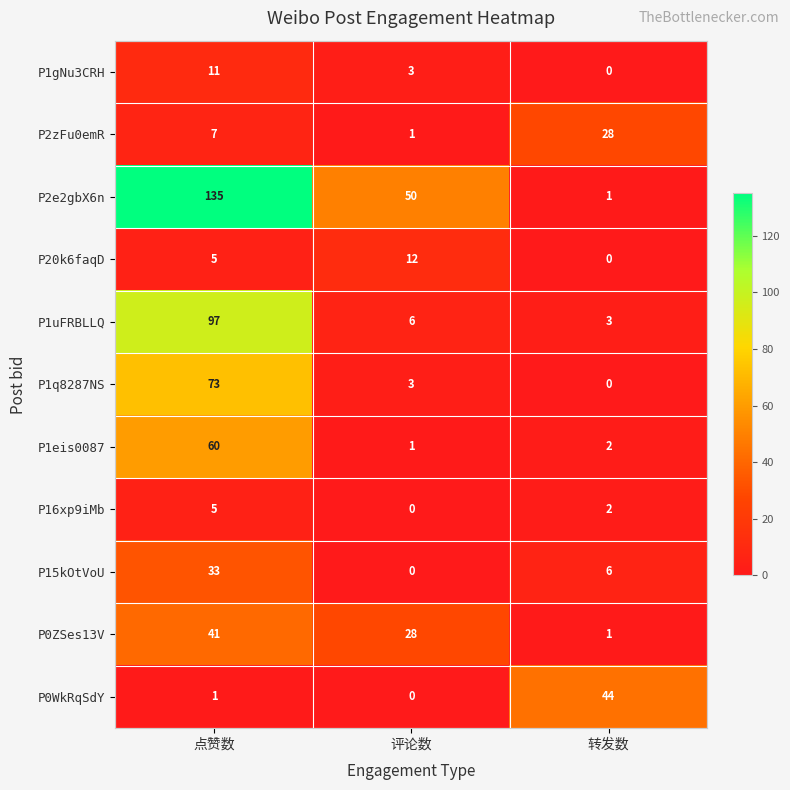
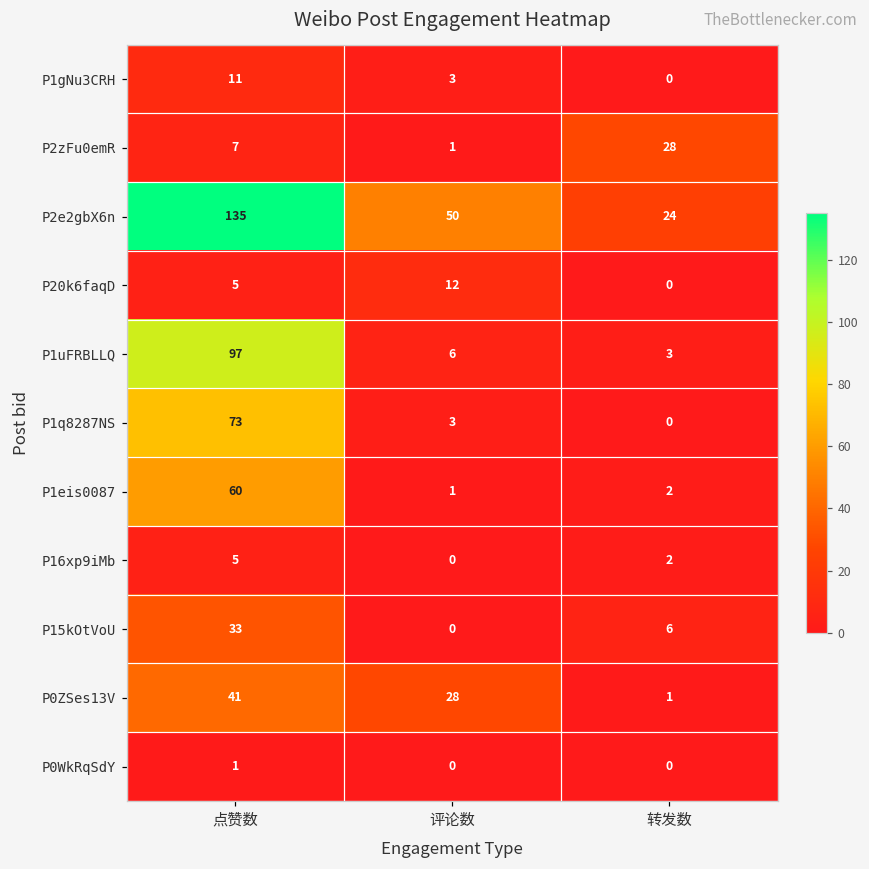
P2e2gbX6n, 转发数: 1 -> 24
P0WkRqSdY, 转发数: 44 -> 0
